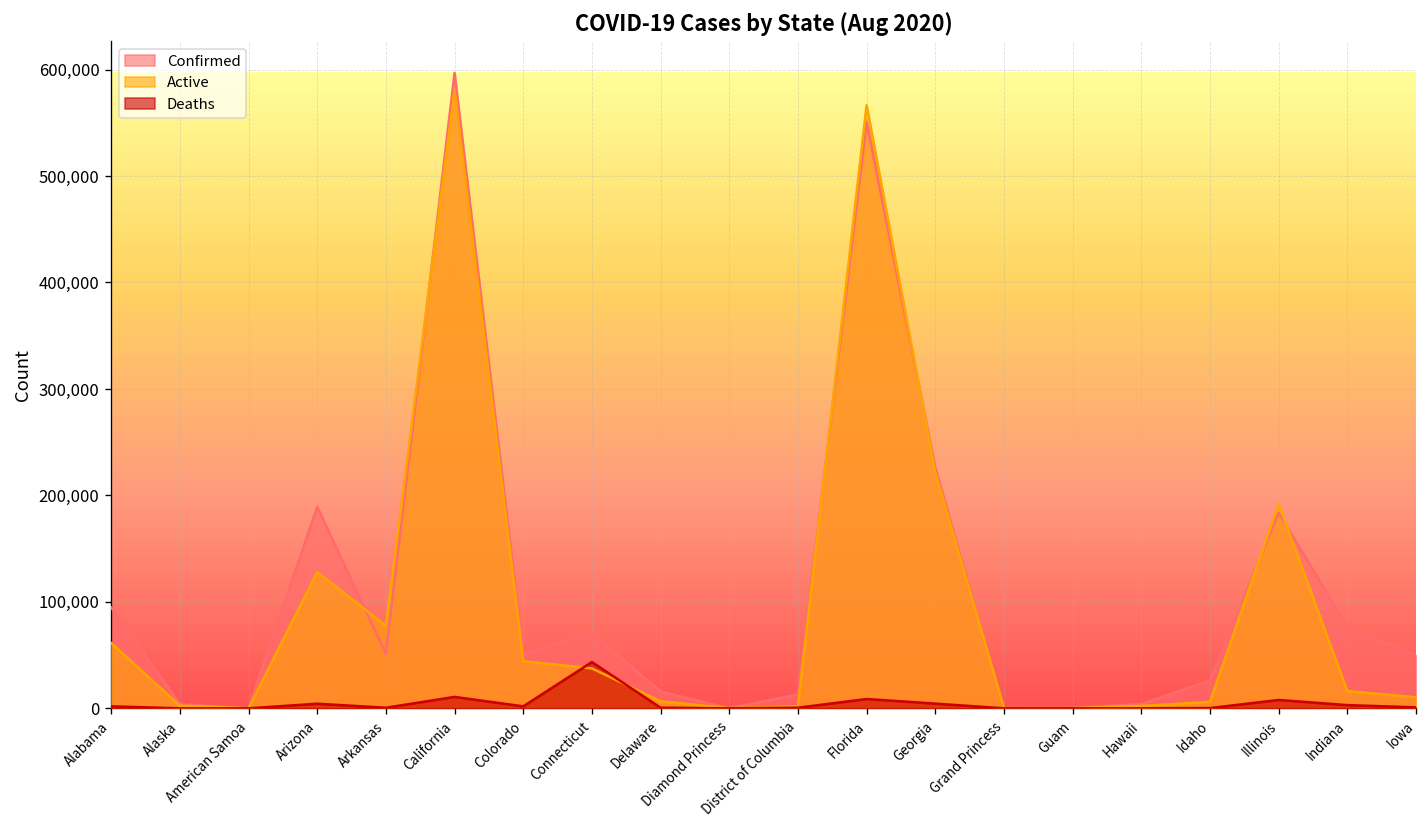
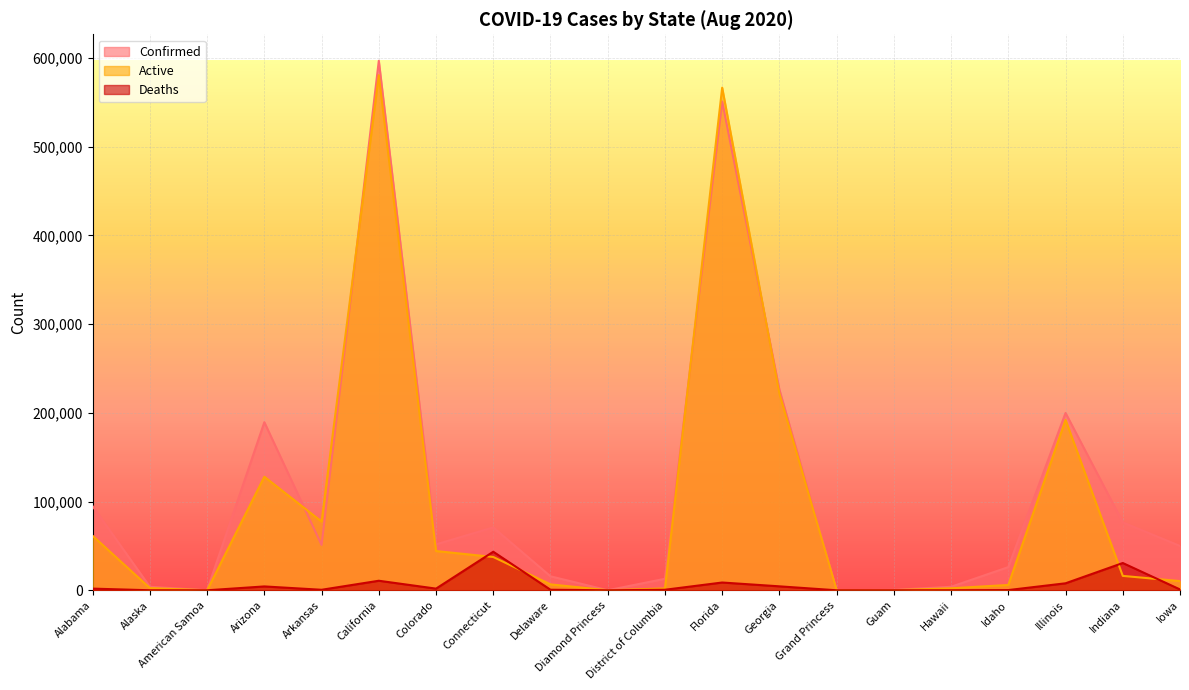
Confirmed, Illinois: 180,000 -> 200,000
Deaths, Indiana: 0 -> 30,000
